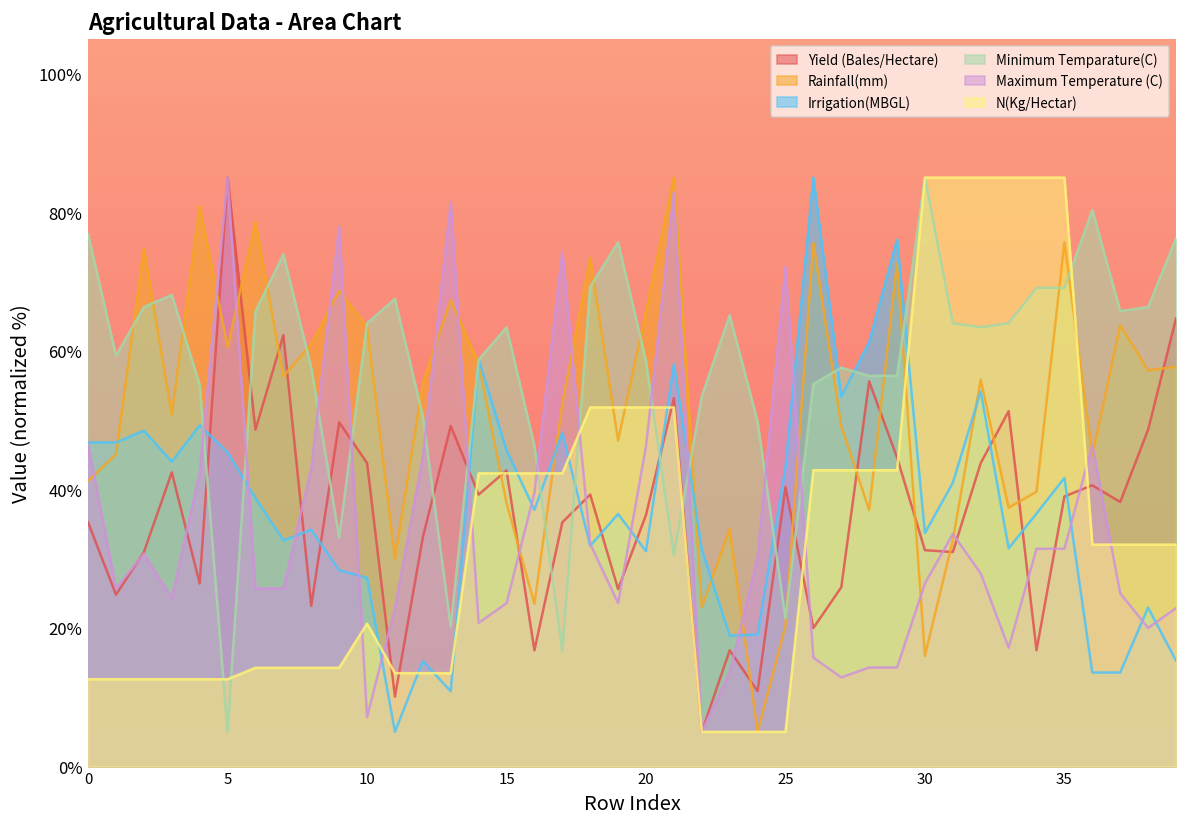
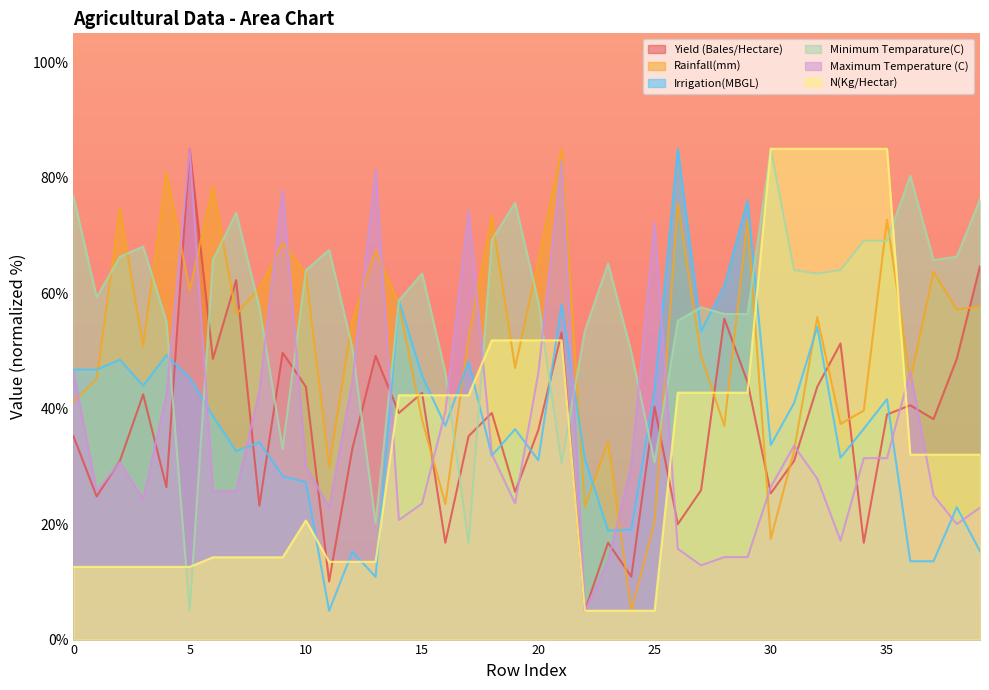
Maximum Temperature (C), 10: 7% -> 30%
Minimum Temparature(C), 25: 21% -> 31%
Yield (Bales/Hectare), 30: 31% -> 25%
Rainfall(mm), 30: 16% -> 17%
Rainfall(mm), 35: 76% -> 73%
